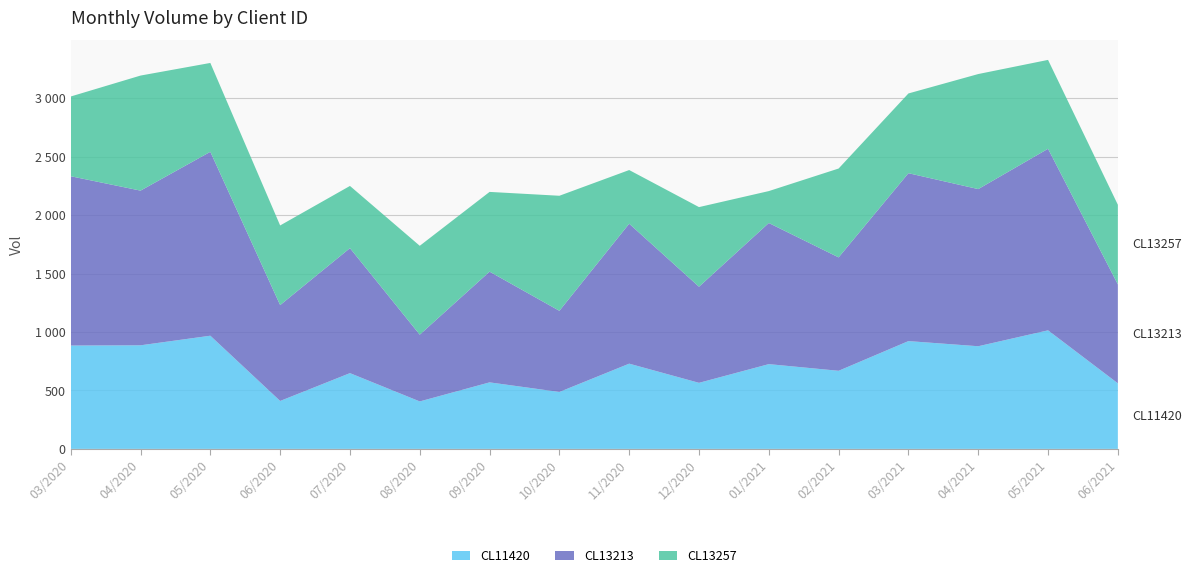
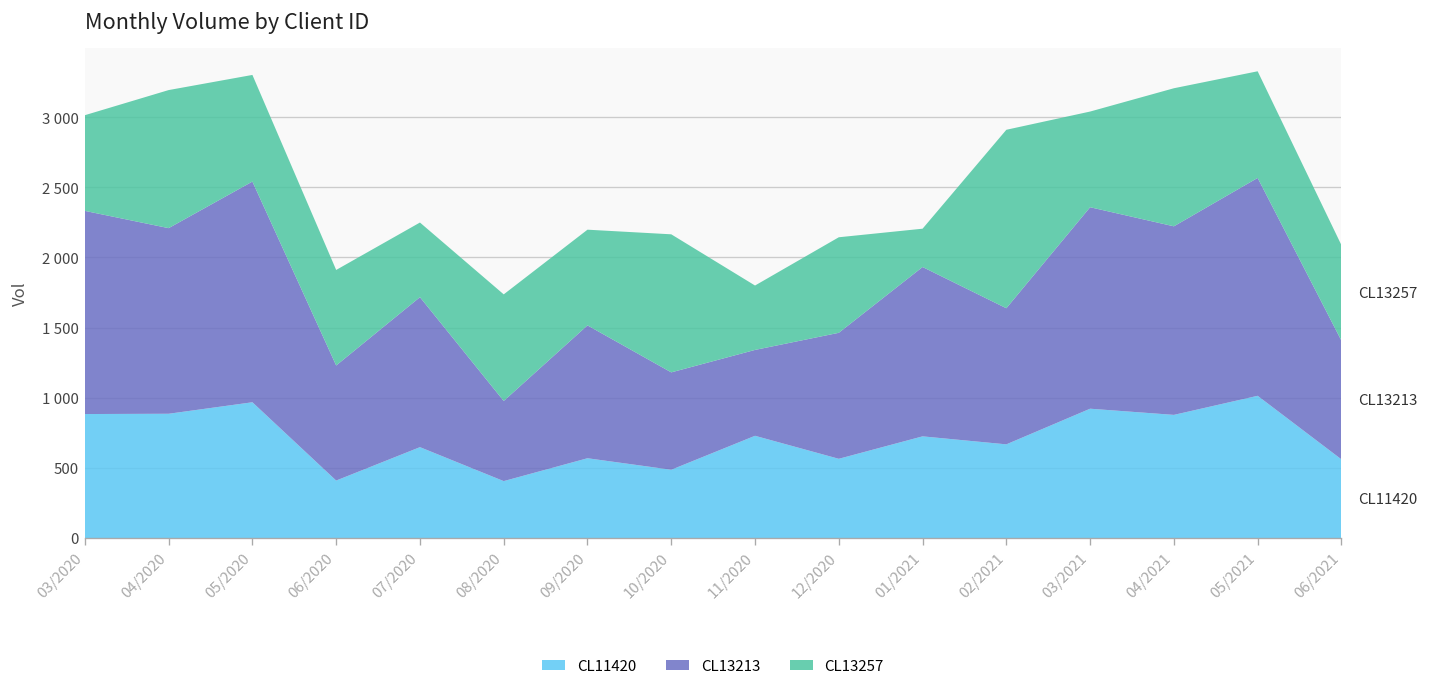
CL13213, 11/2020: 1200 -> 610
CL13213, 12/2020: 820 -> 900
CL13257, 02/2021: 760 -> 1270
